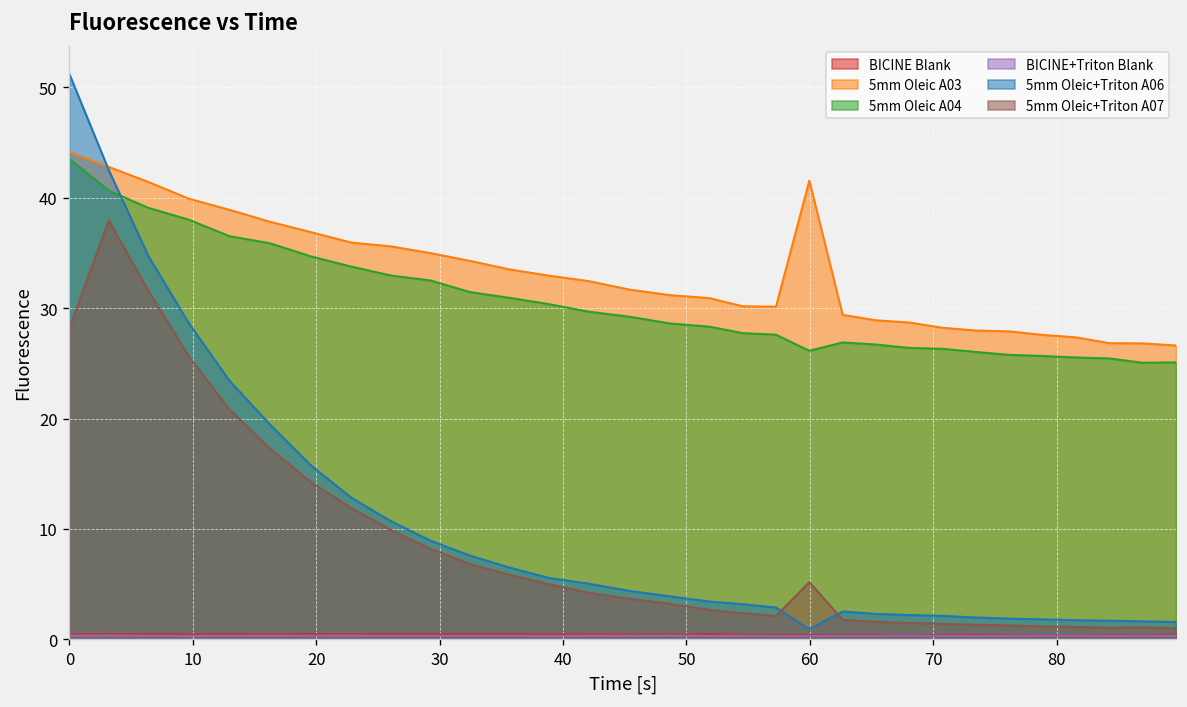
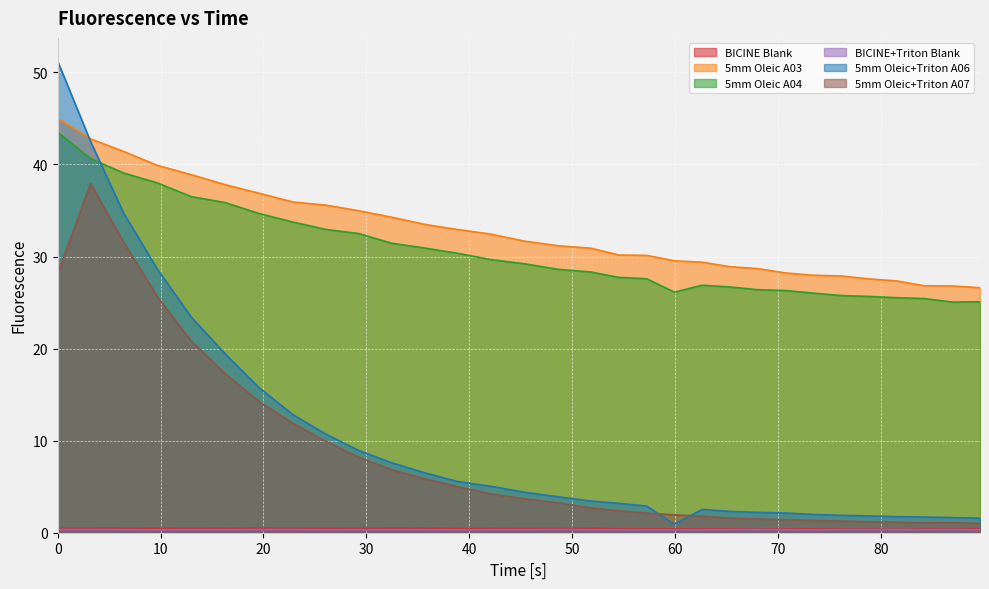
5mm Oleic A03, 0: 44 -> 45
5mm Oleic A03, 60: 42 -> 30
5mm Oleic+Triton A07, 60: 5 -> 2
